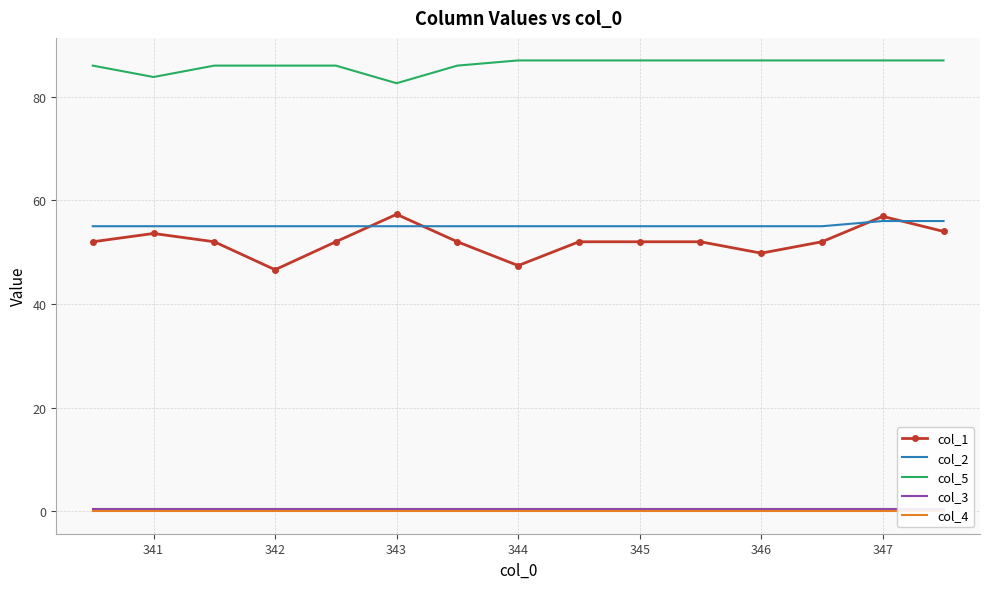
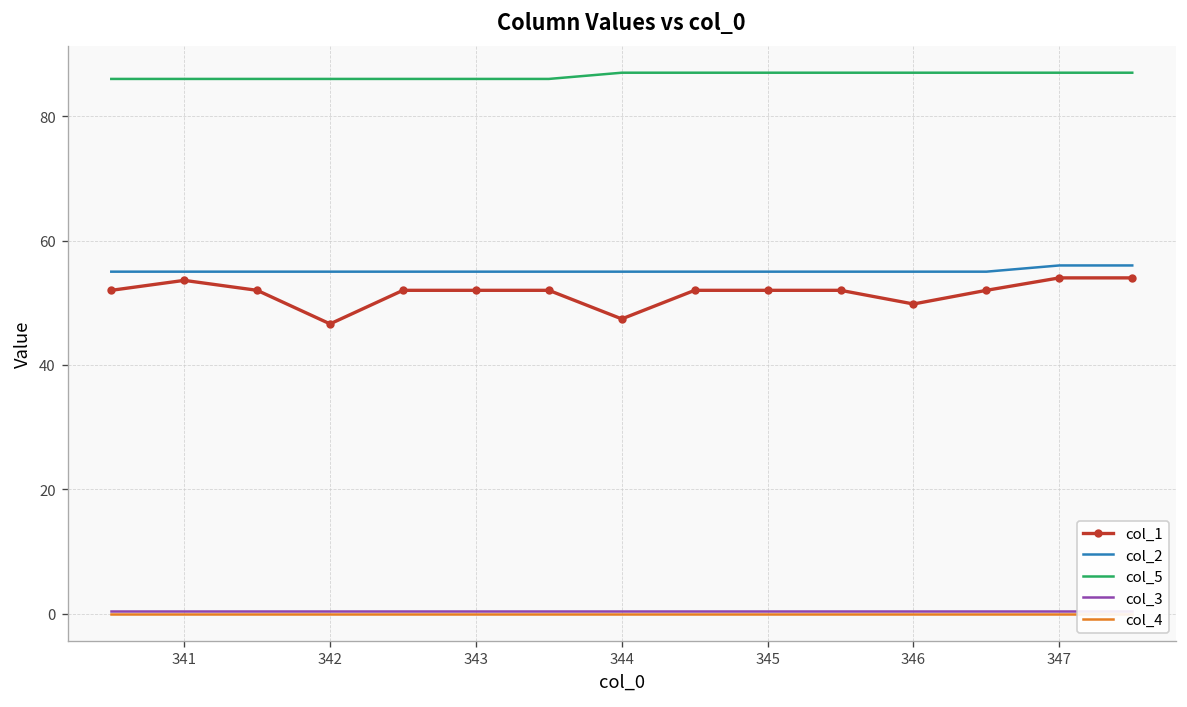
col_5, 341: 84 -> 86
col_1, 343: 57 -> 52
col_5, 343: 83 -> 86
col_1, 347: 57 -> 54
